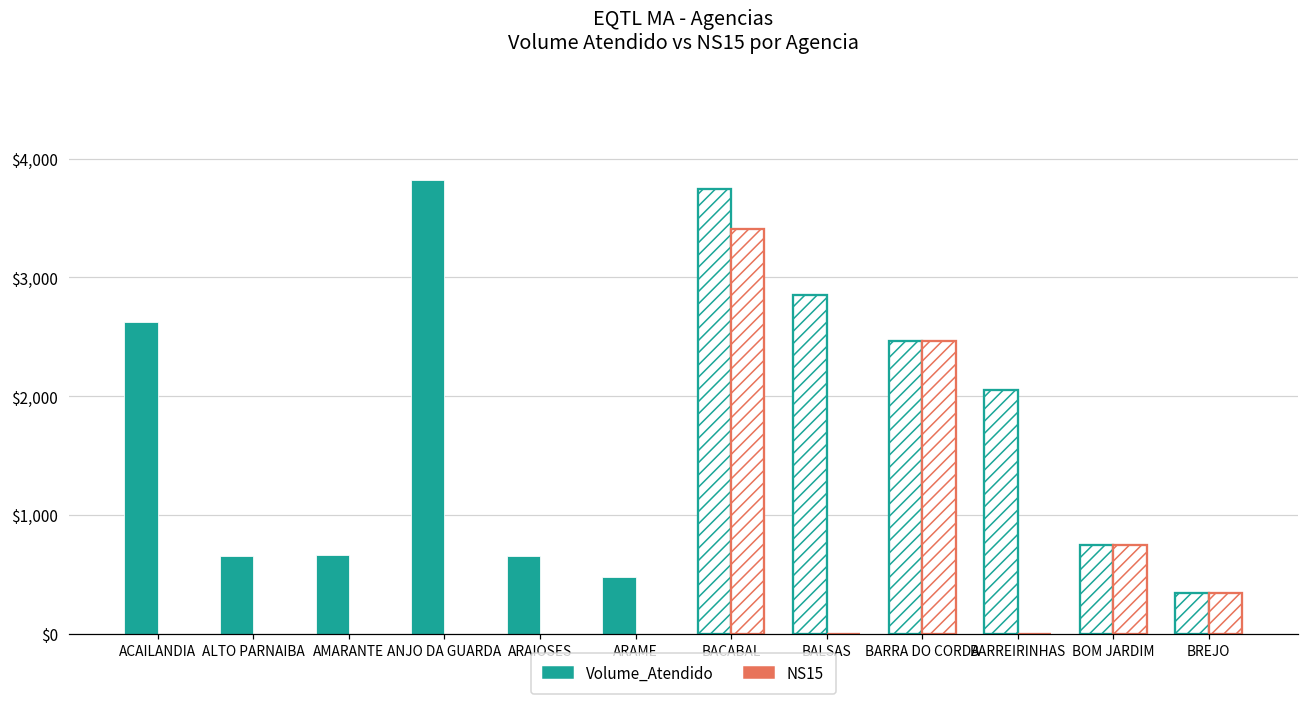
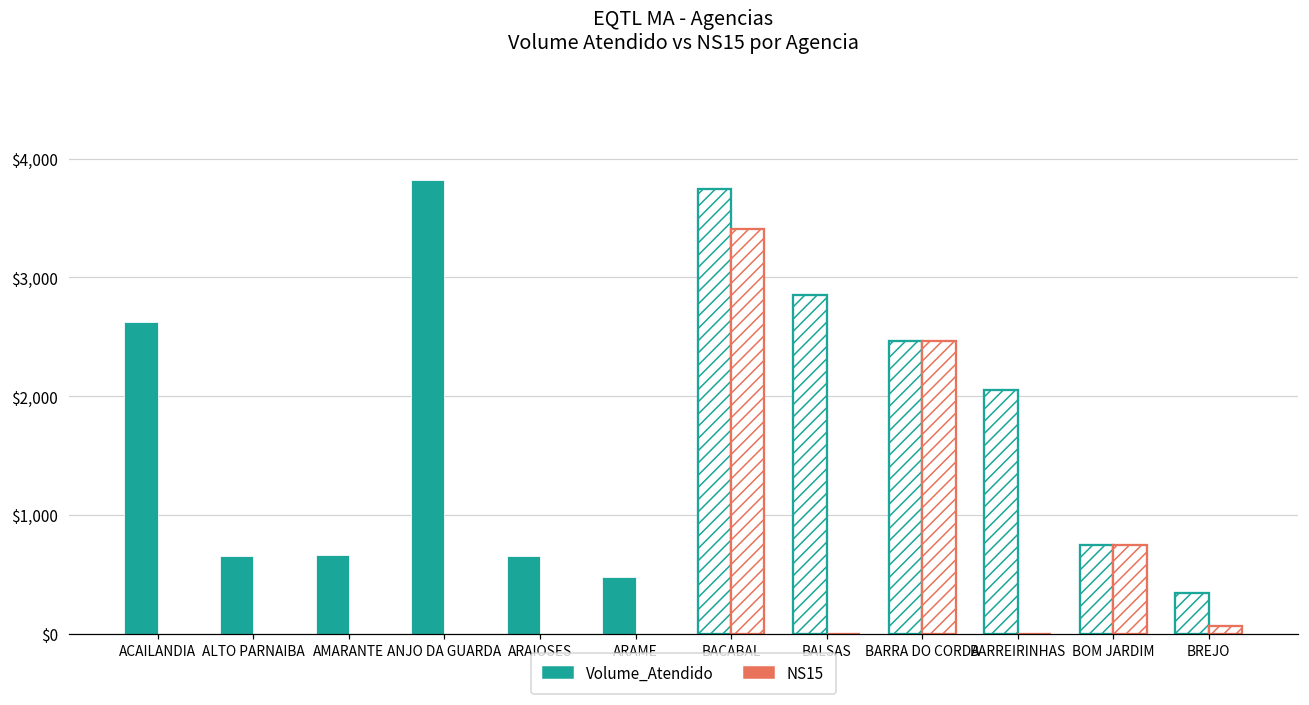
NS15, BREJO: $340 -> $60
